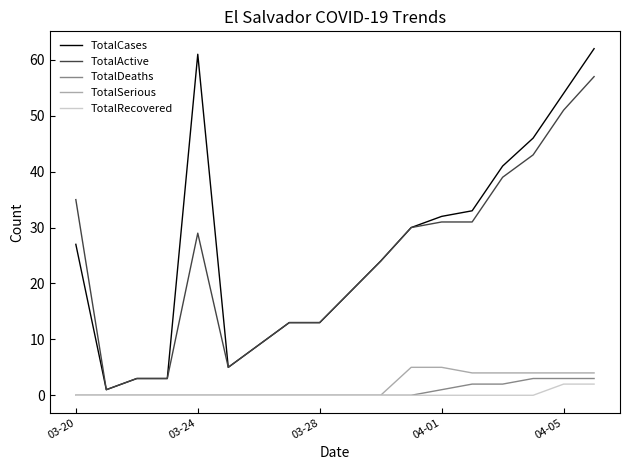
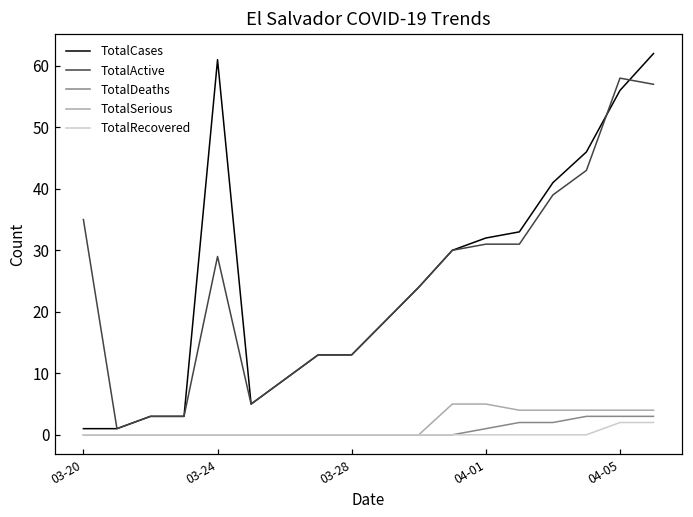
TotalCases, 03-20: 27 -> 1
TotalCases, 04-05: 54 -> 56
TotalActive, 04-05: 51 -> 58
